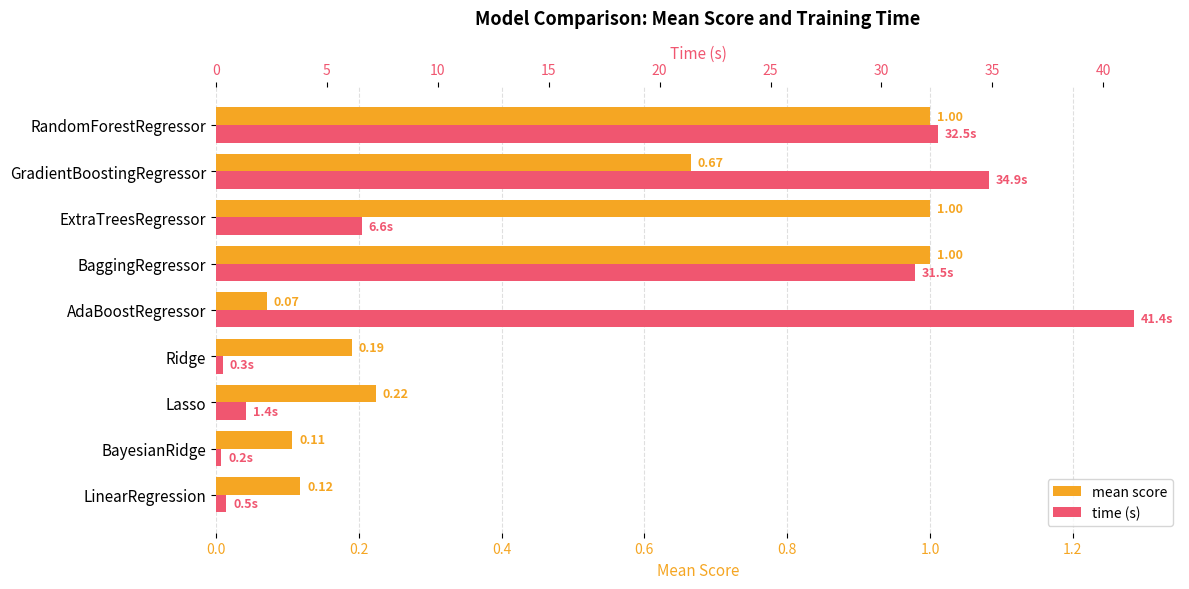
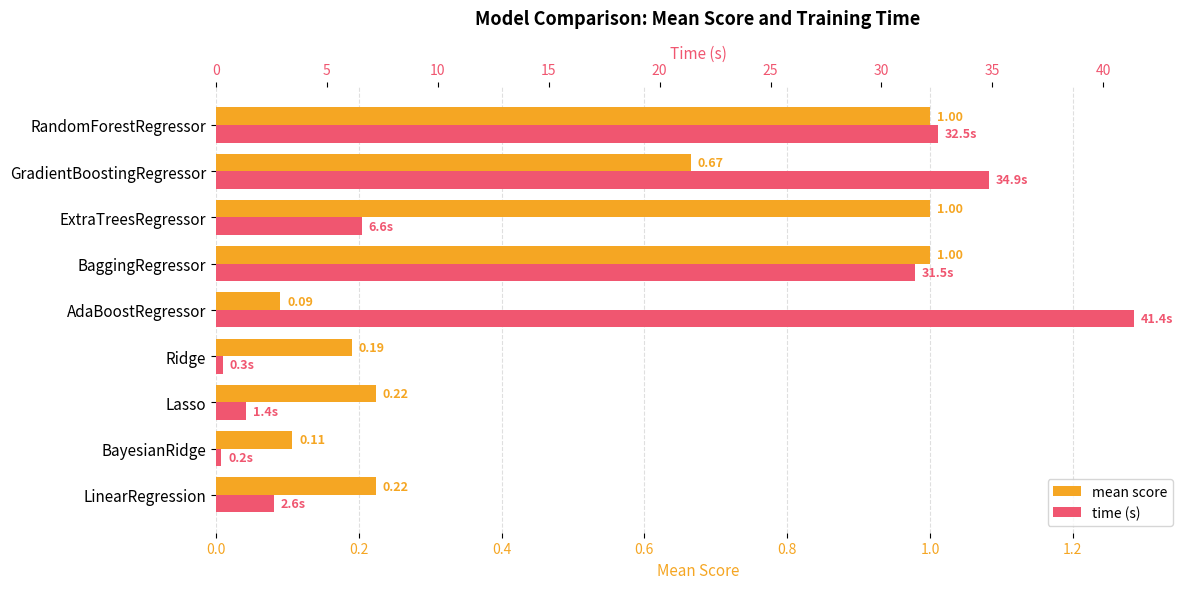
mean score, AdaBoostRegressor: 0.07 -> 0.09
mean score, LinearRegression: 0.12 -> 0.22
time (s), LinearRegression: 0.5s -> 2.6s
